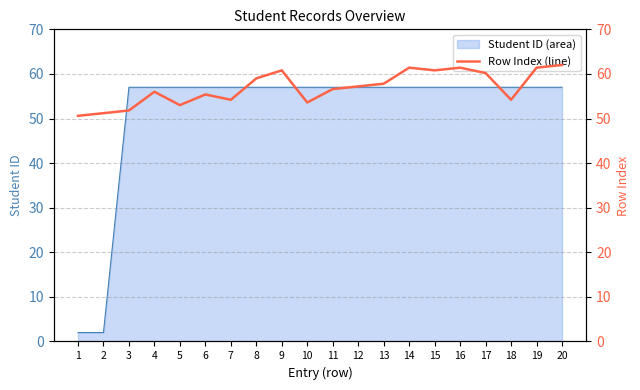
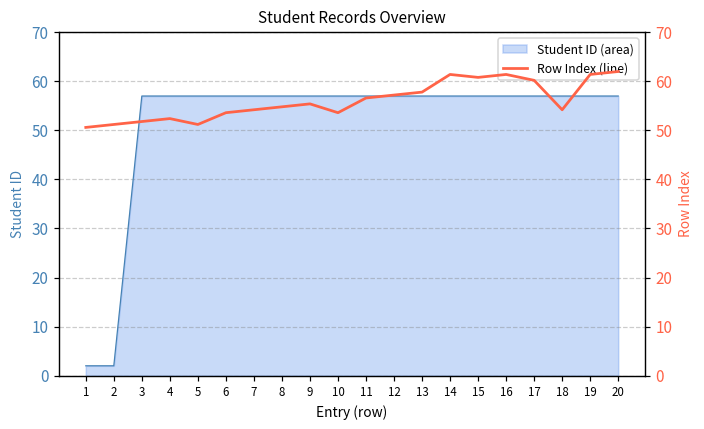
Row Index (line), 4: 56 -> 52
Row Index (line), 5: 53 -> 51
Row Index (line), 6: 55 -> 54
Row Index (line), 8: 59 -> 55
Row Index (line), 9: 61 -> 55
